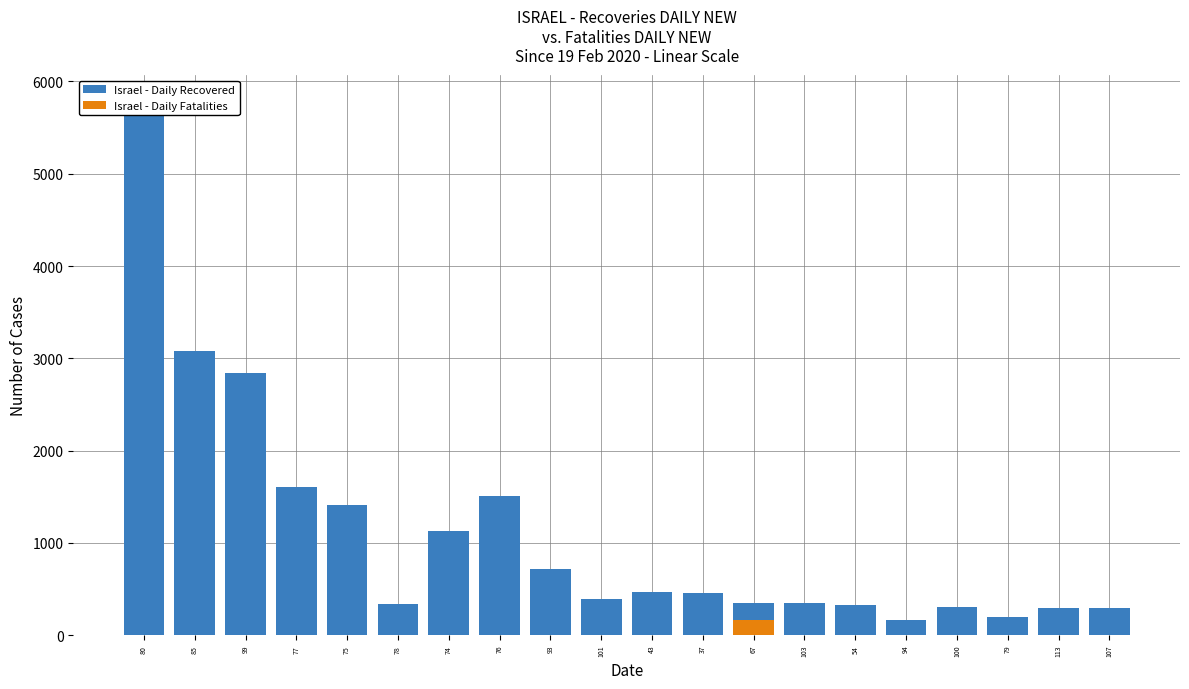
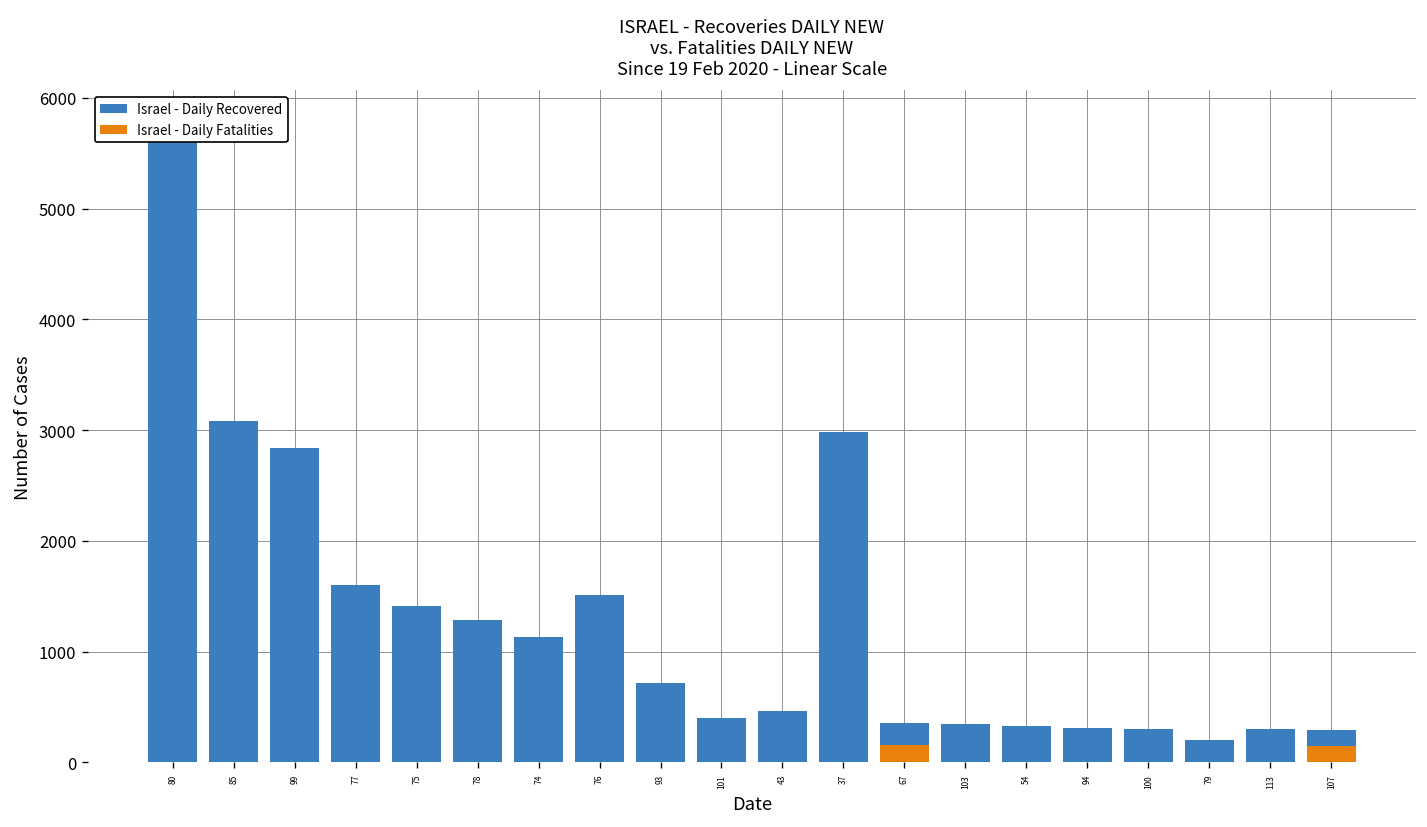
Israel - Daily Recovered, 78: 300 -> 1300
Israel - Daily Recovered, 37: 500 -> 3000
Israel - Daily Recovered, 94: 200 -> 300
Israel - Daily Fatalities, 107: 0 -> 100
